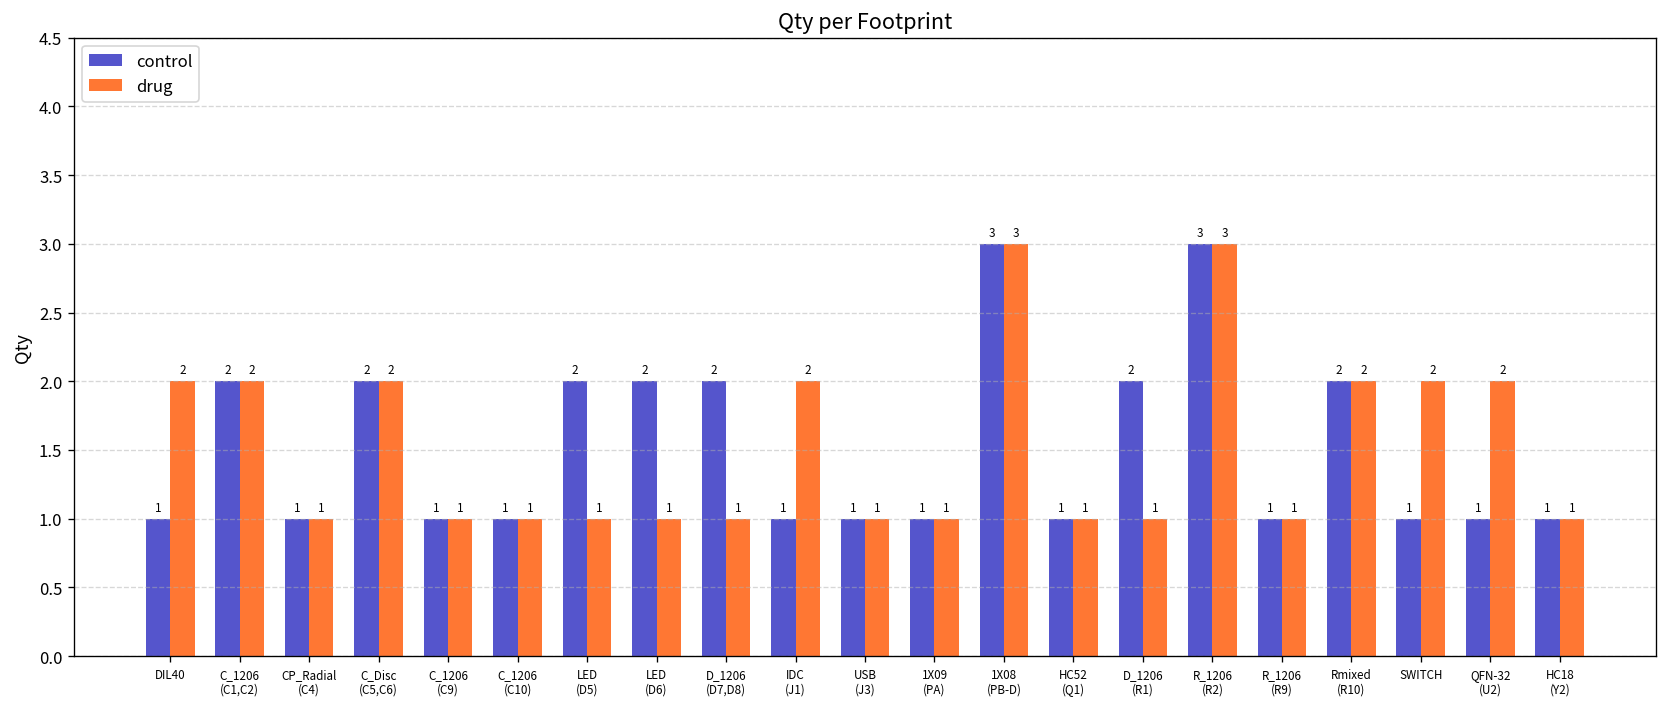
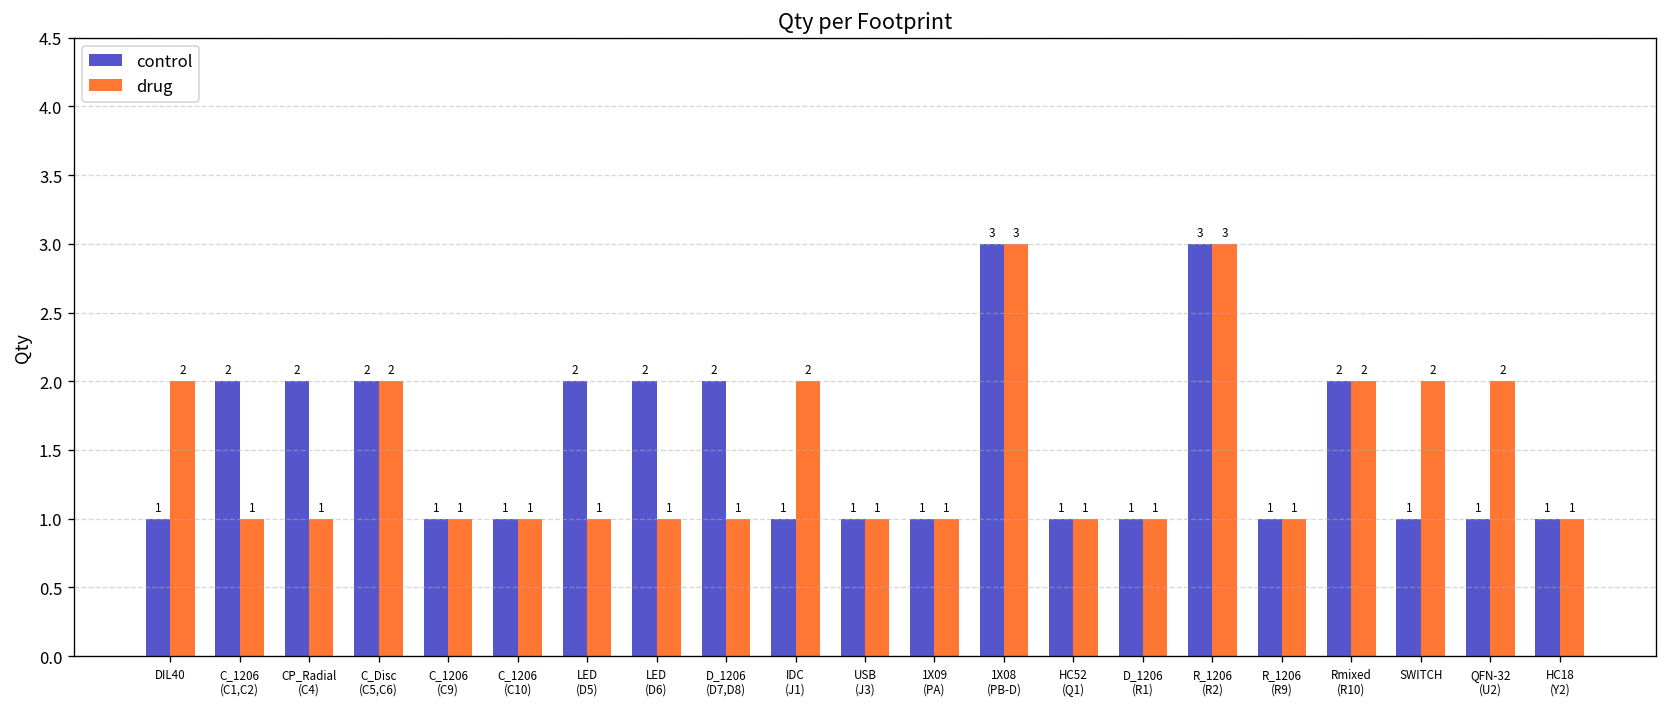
drug, C_1206 (C1,C2): 2 -> 1
control, CP_Radial (C4): 1 -> 2
control, D_1206 (R1): 2 -> 1
